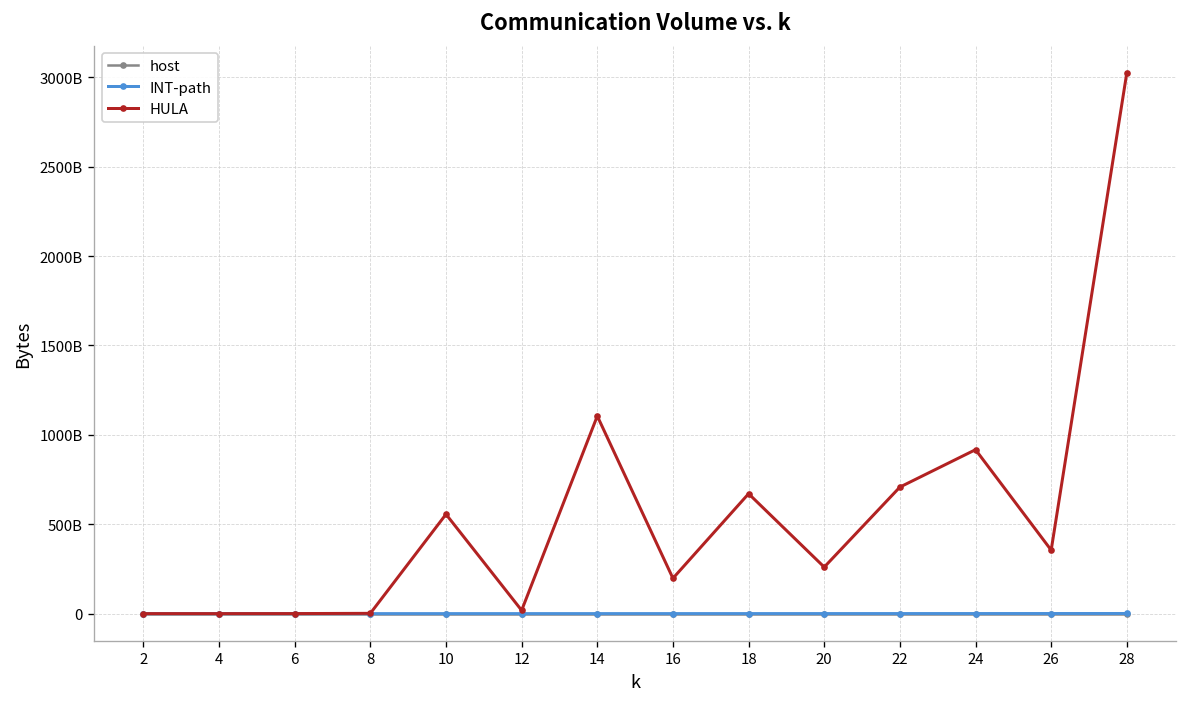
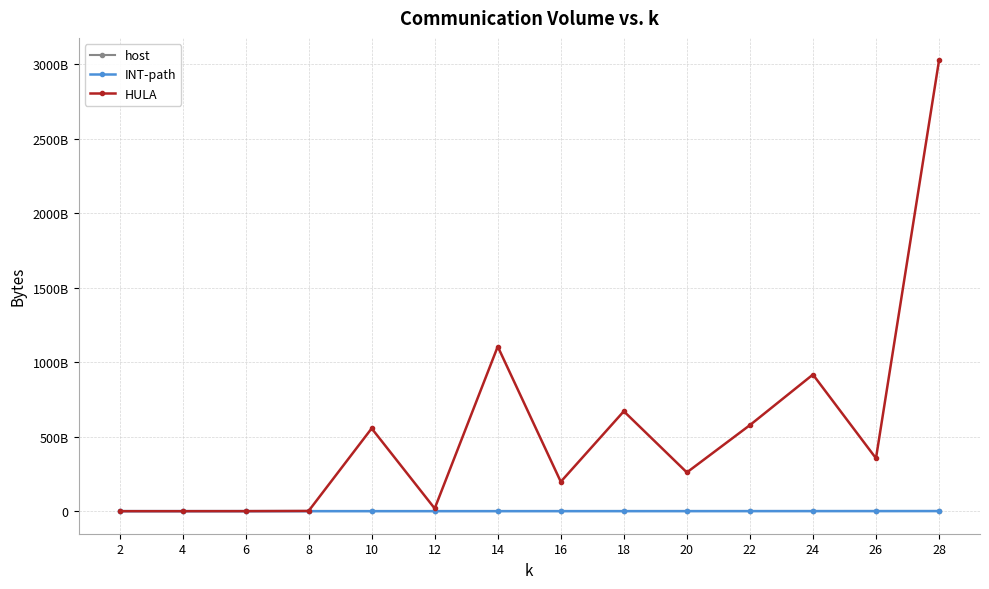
HULA, 22: 710000000000 -> 580000000000
